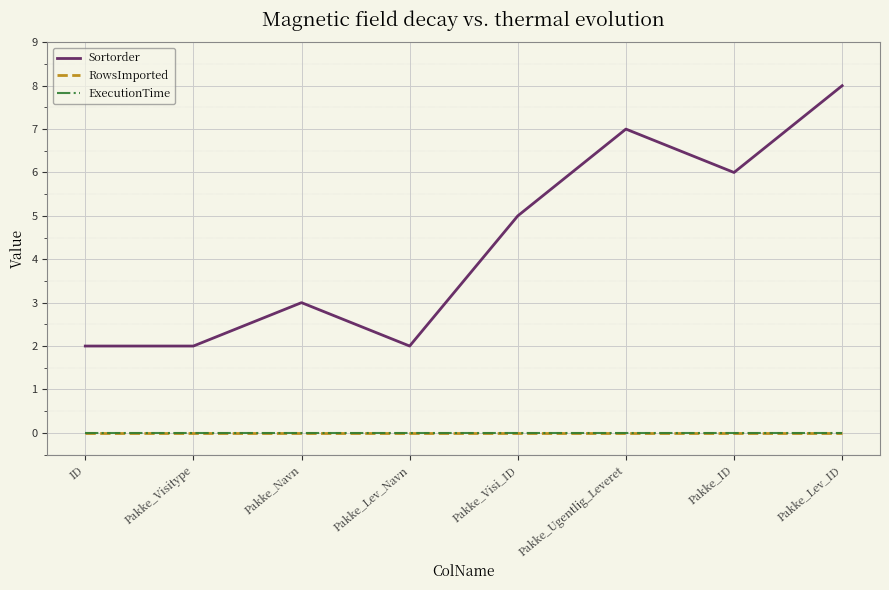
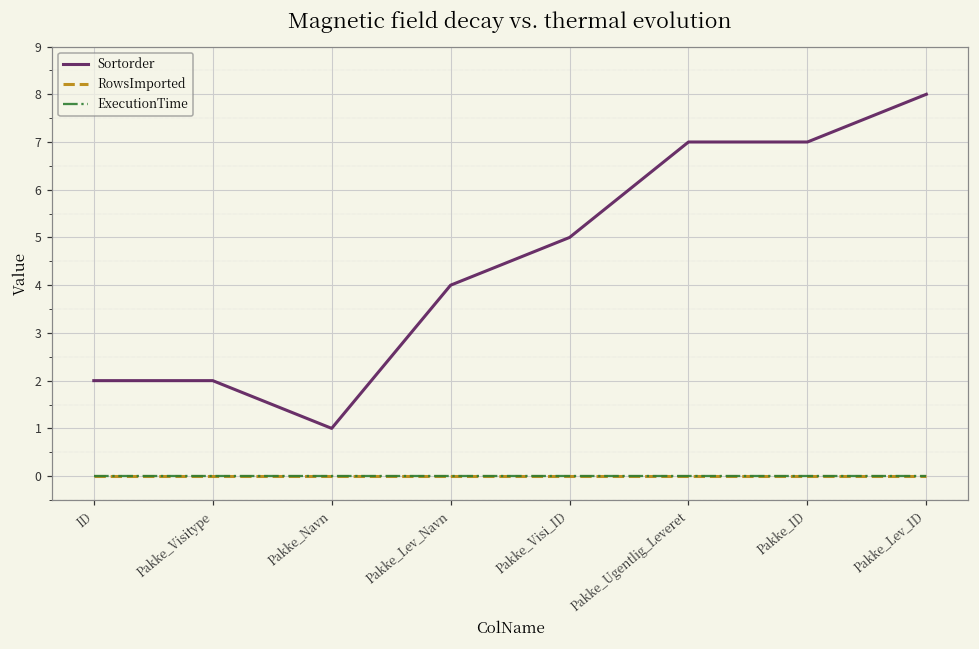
Sortorder, Pakke_Navn: 3 -> 1
Sortorder, Pakke_Lev_Navn: 2 -> 4
Sortorder, Pakke_ID: 6 -> 7
